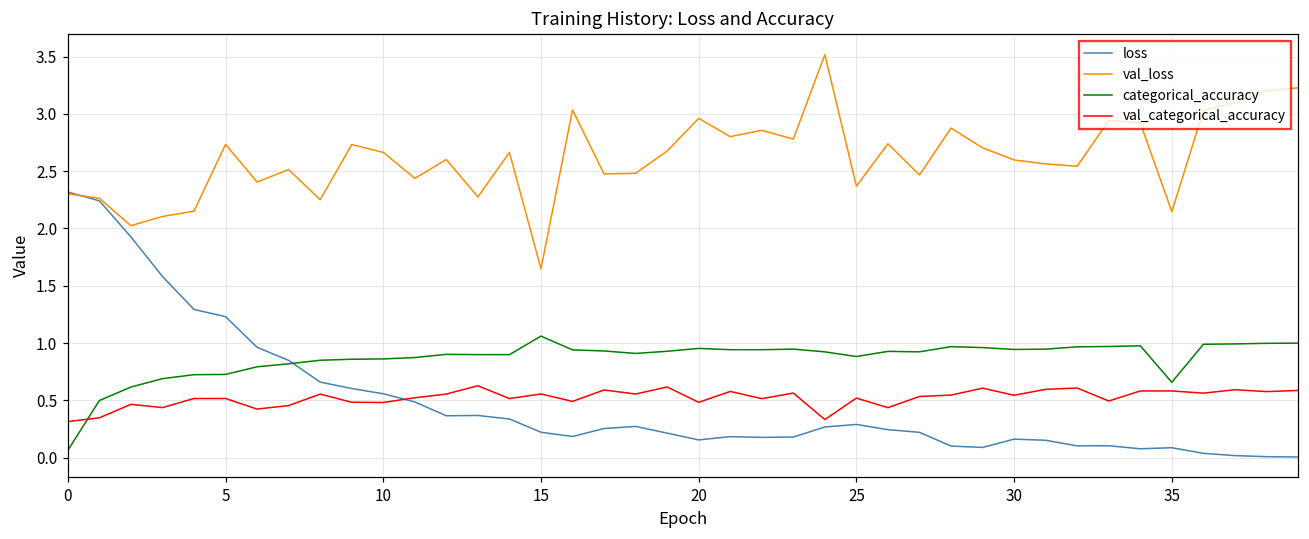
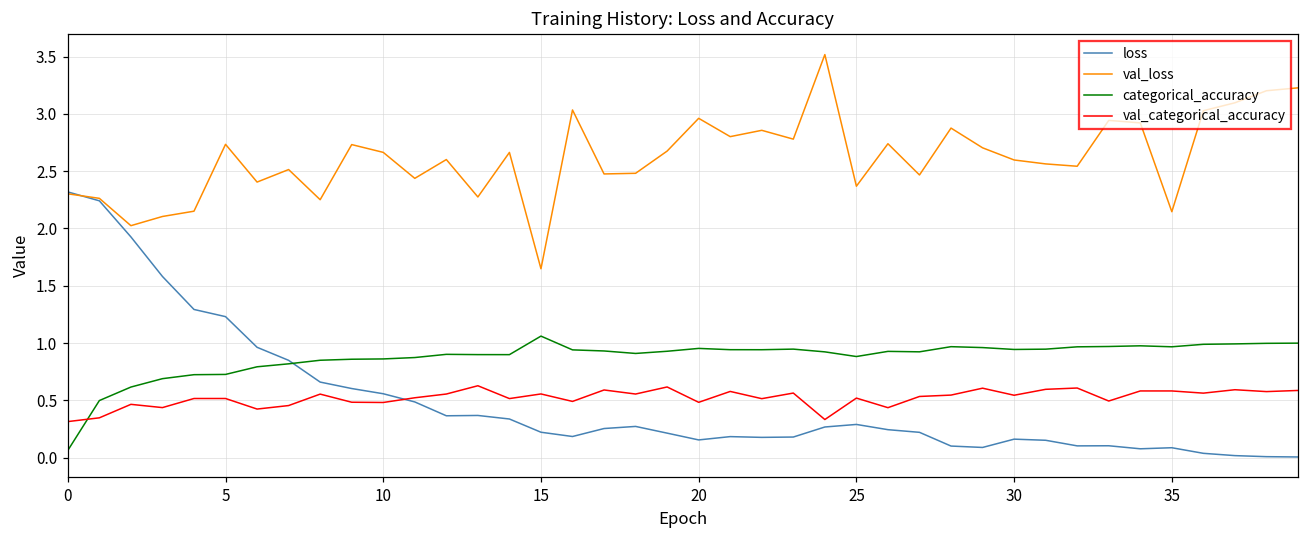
categorical_accuracy, 35: 0.66 -> 0.97
